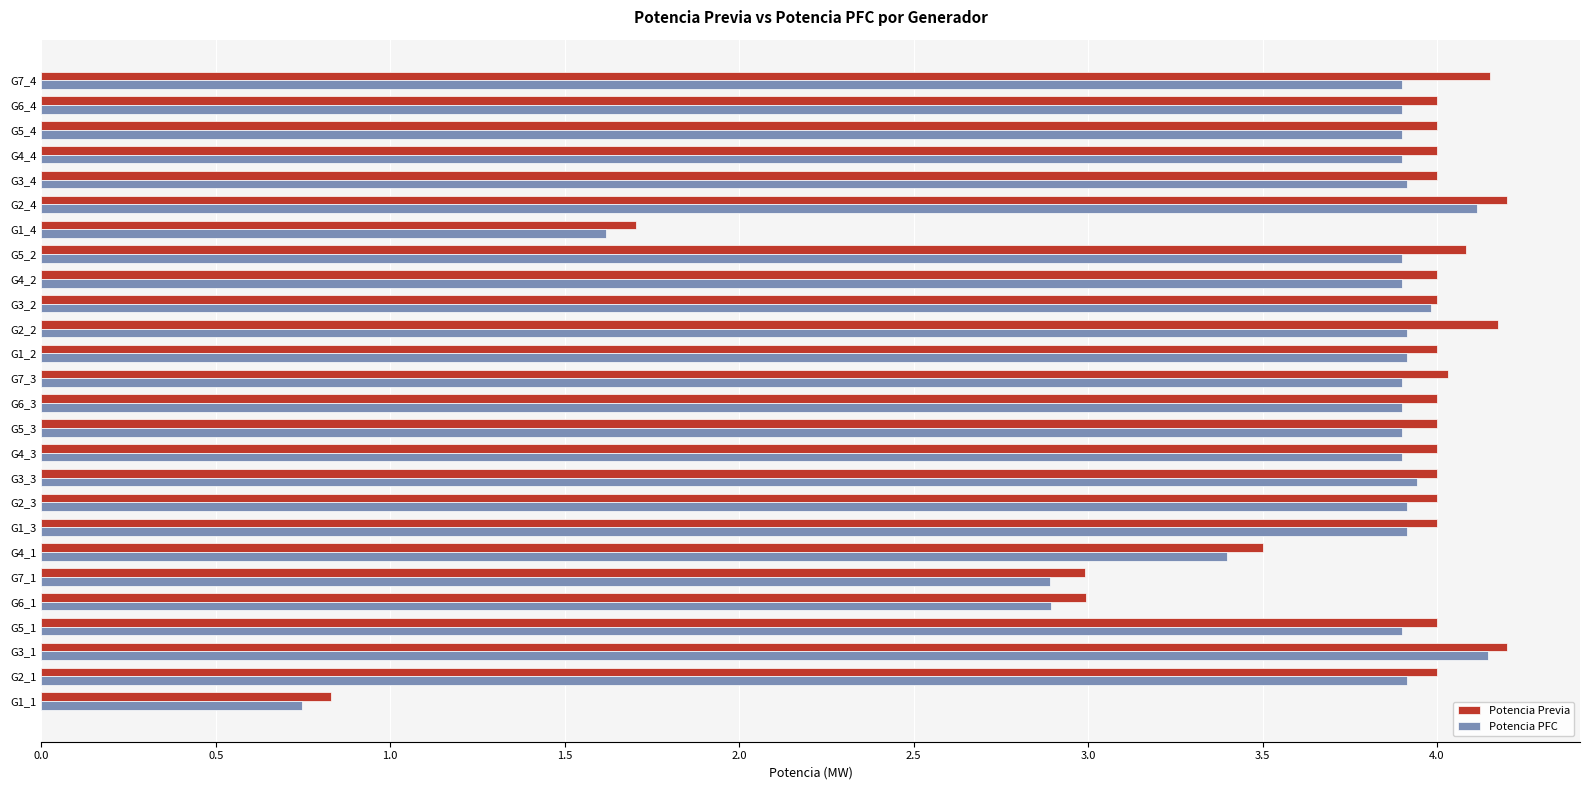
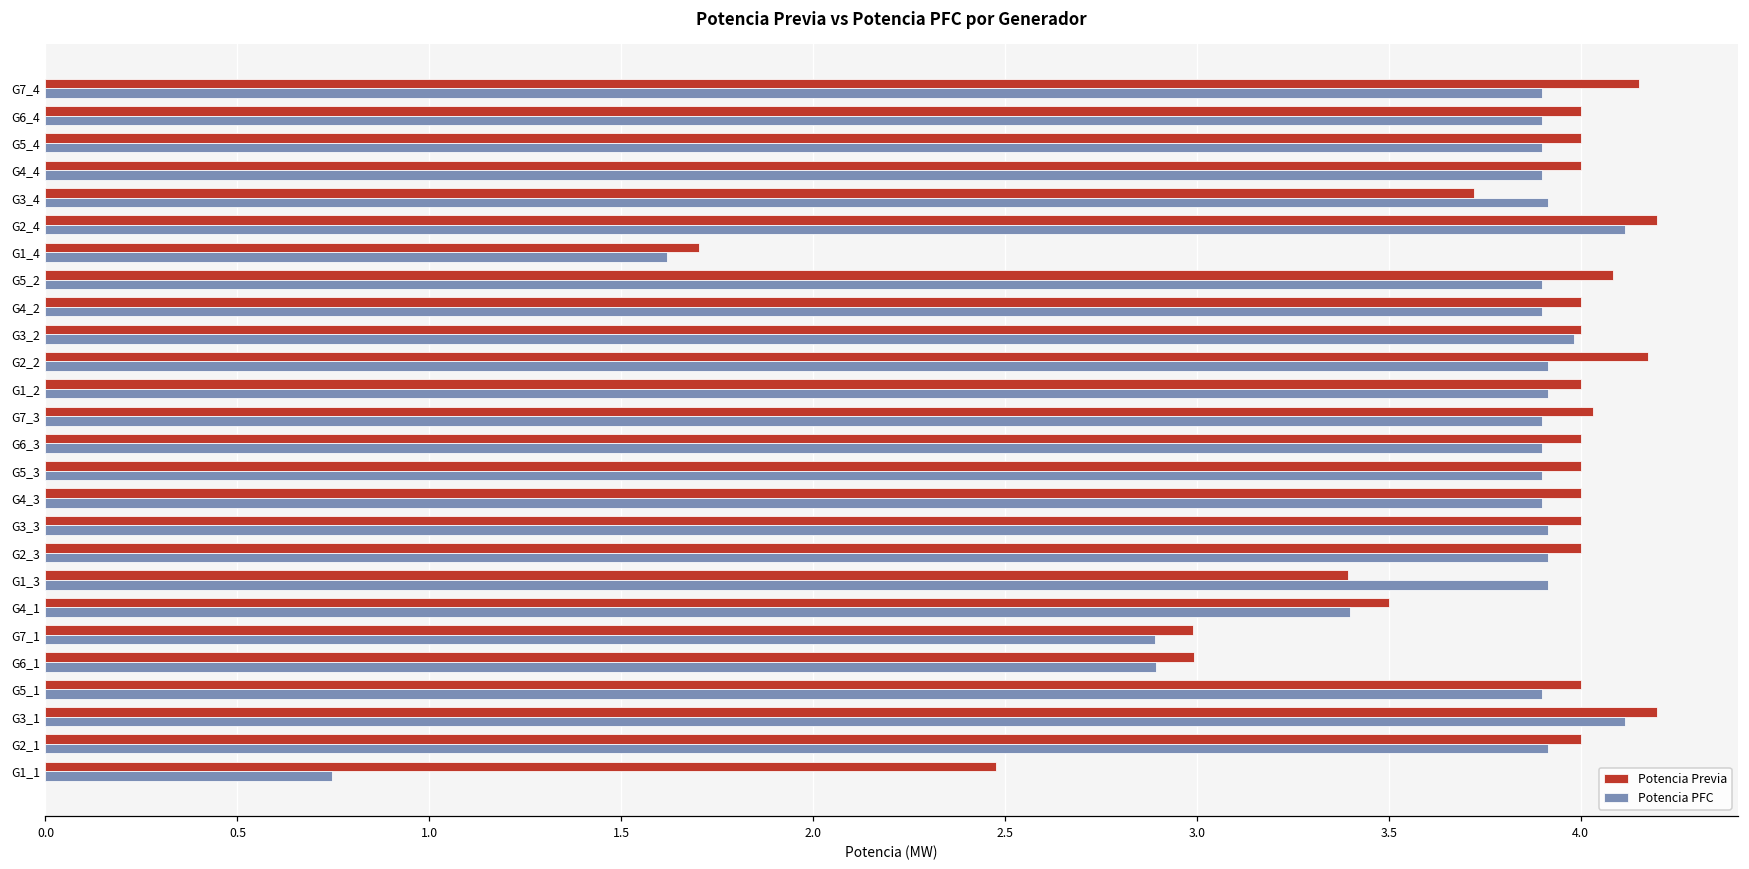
Potencia Previa, G3_4: 4.00 -> 3.72
Potencia PFC, G3_3: 3.94 -> 3.91
Potencia Previa, G1_3: 4.00 -> 3.39
Potencia PFC, G3_1: 4.15 -> 4.11
Potencia Previa, G1_1: 0.83 -> 2.48
